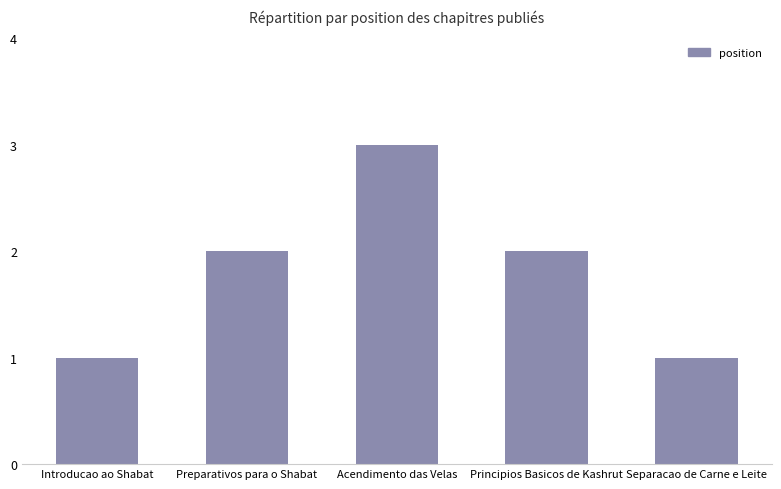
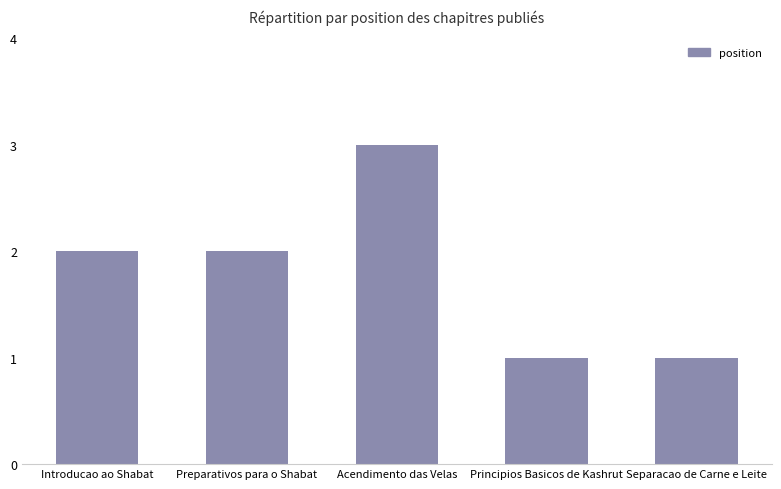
Introducao ao Shabat: 1 -> 2
Principios Basicos de Kashrut: 2 -> 1
